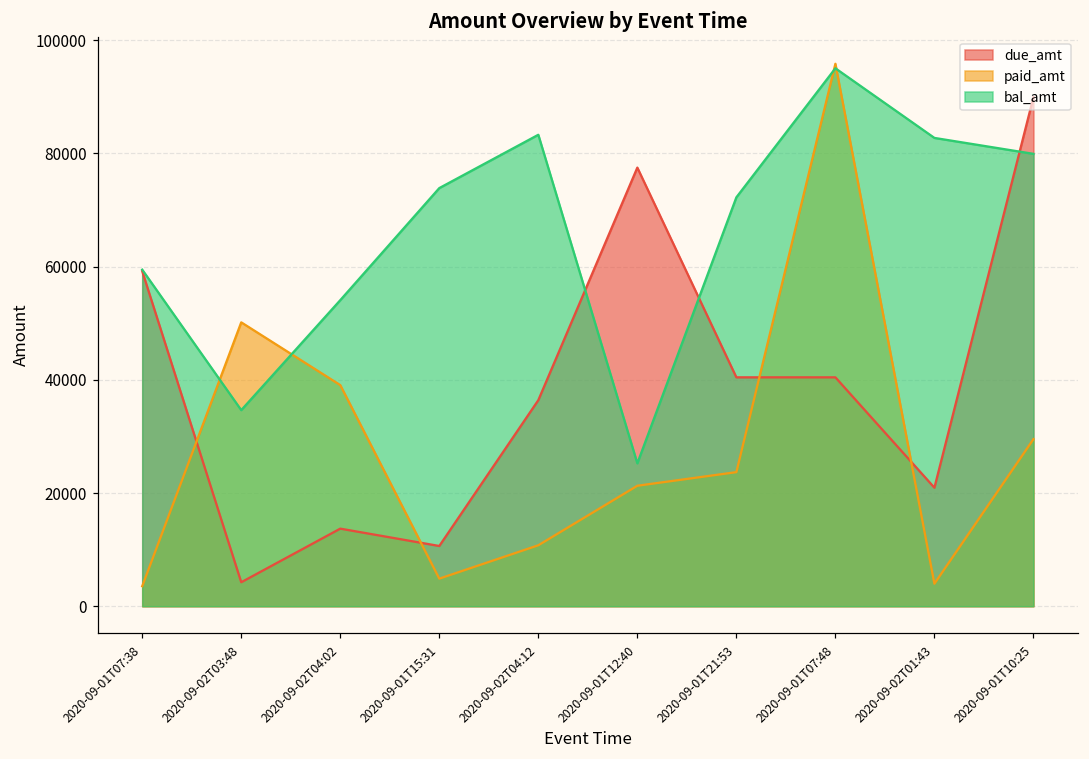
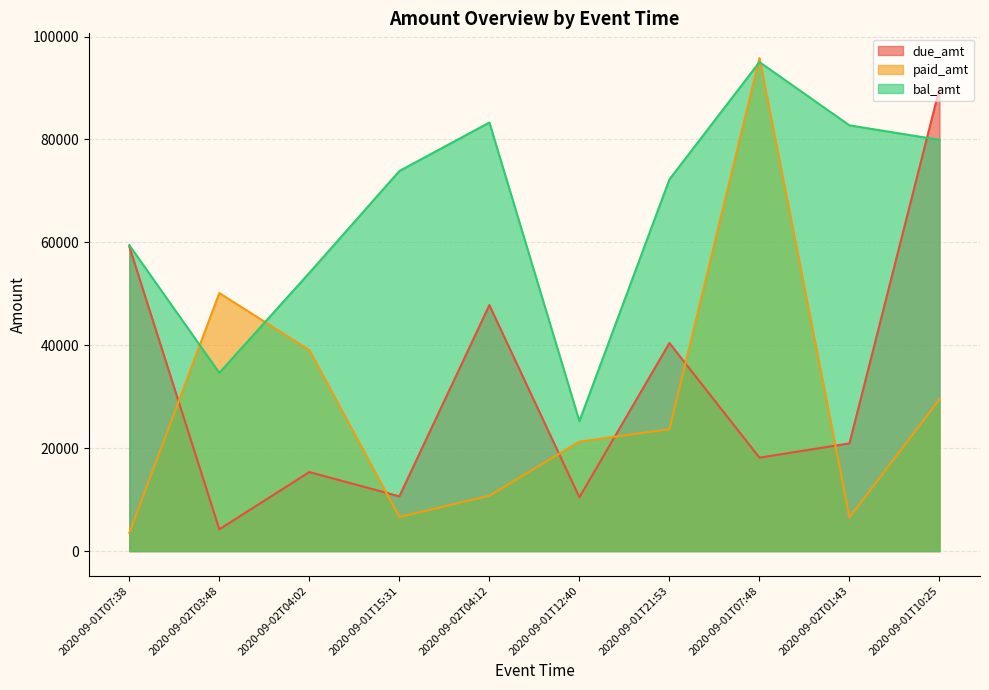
due_amt, 2020-09-02T04:02: 14000 -> 15000
paid_amt, 2020-09-01T15:31: 5000 -> 7000
due_amt, 2020-09-02T04:12: 36000 -> 48000
due_amt, 2020-09-01T12:40: 77000 -> 10000
due_amt, 2020-09-01T07:48: 40000 -> 18000
paid_amt, 2020-09-02T01:43: 4000 -> 7000
